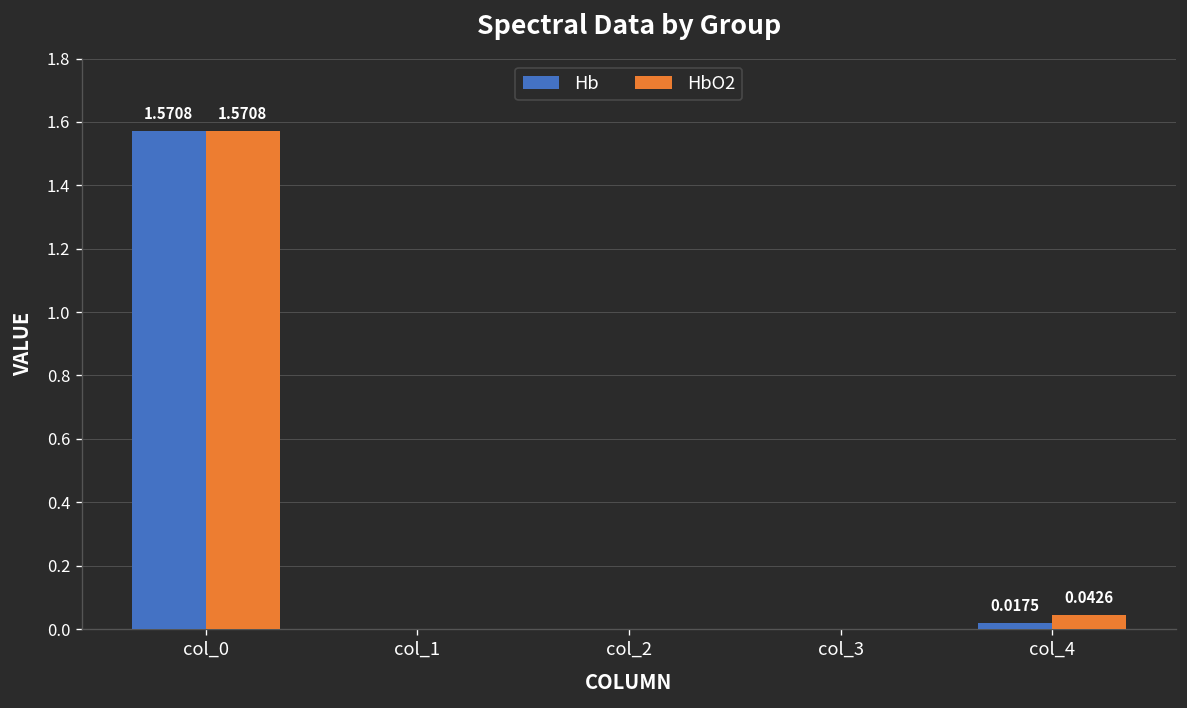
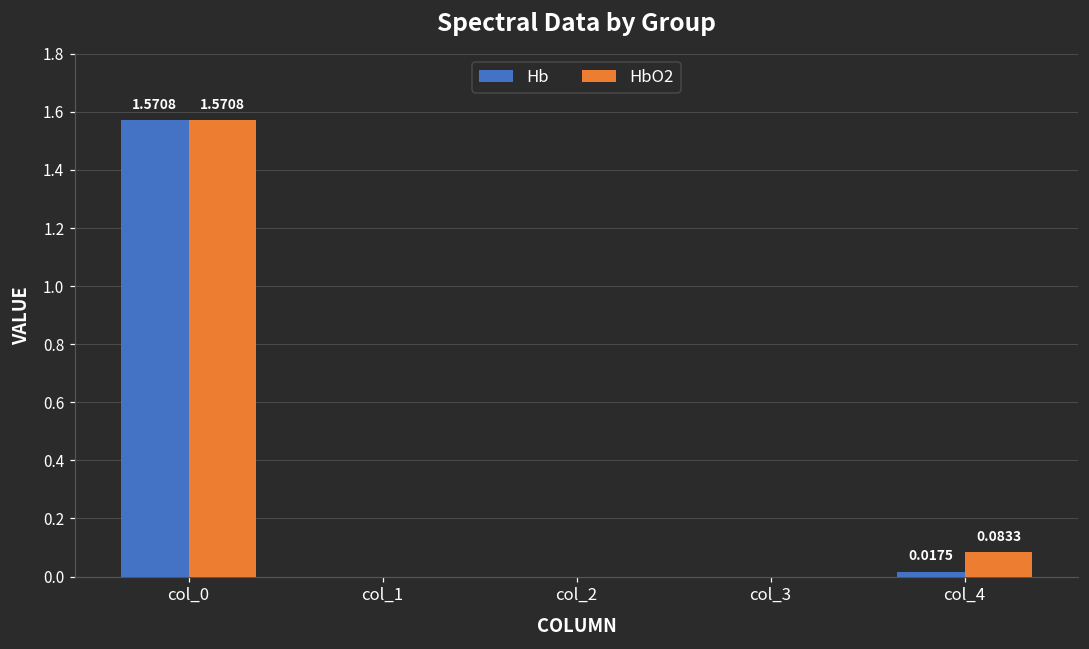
HbO2, col_4: 0.0426 -> 0.0833
